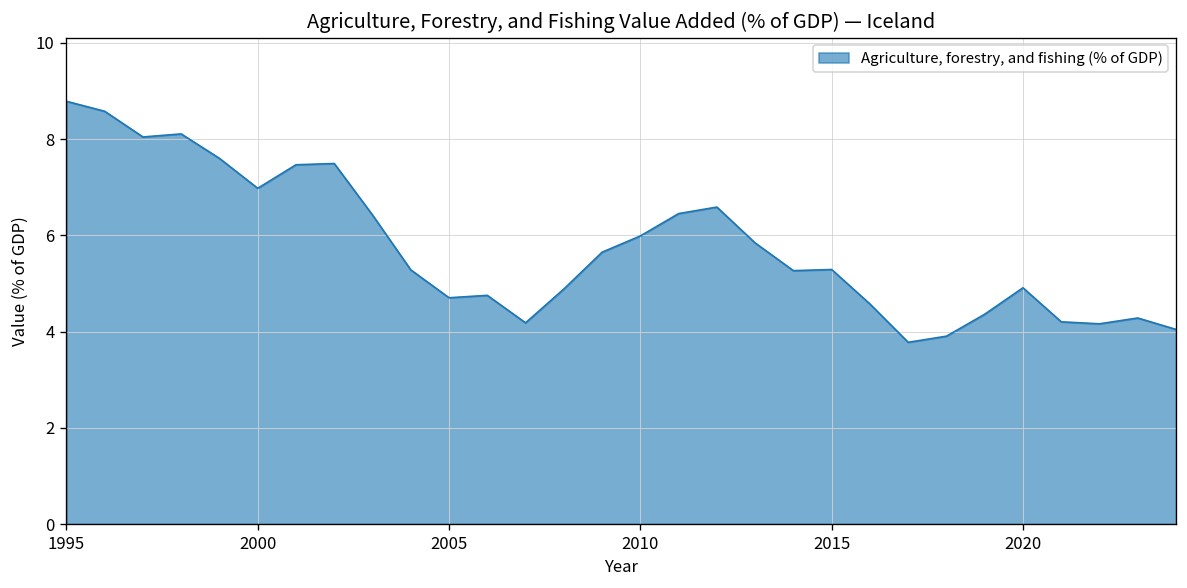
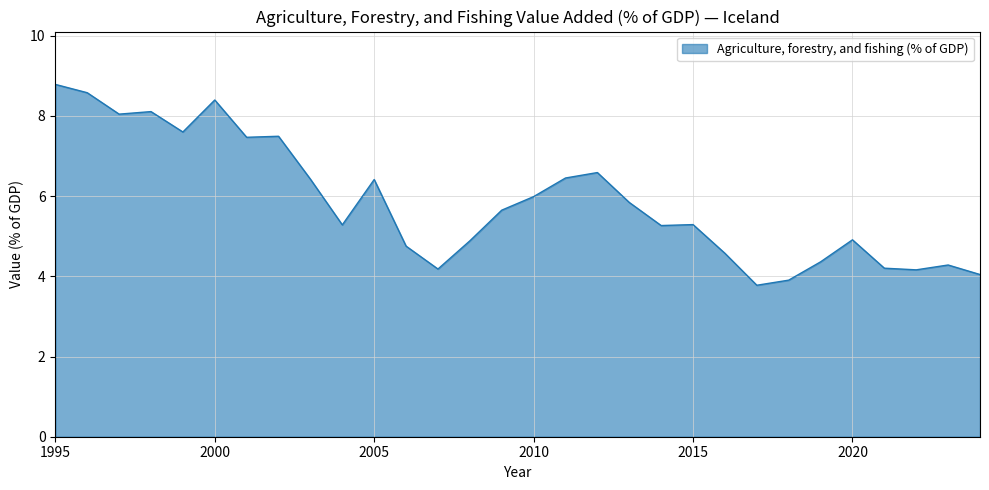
2000: 7.0 -> 8.4
2005: 4.7 -> 6.4
